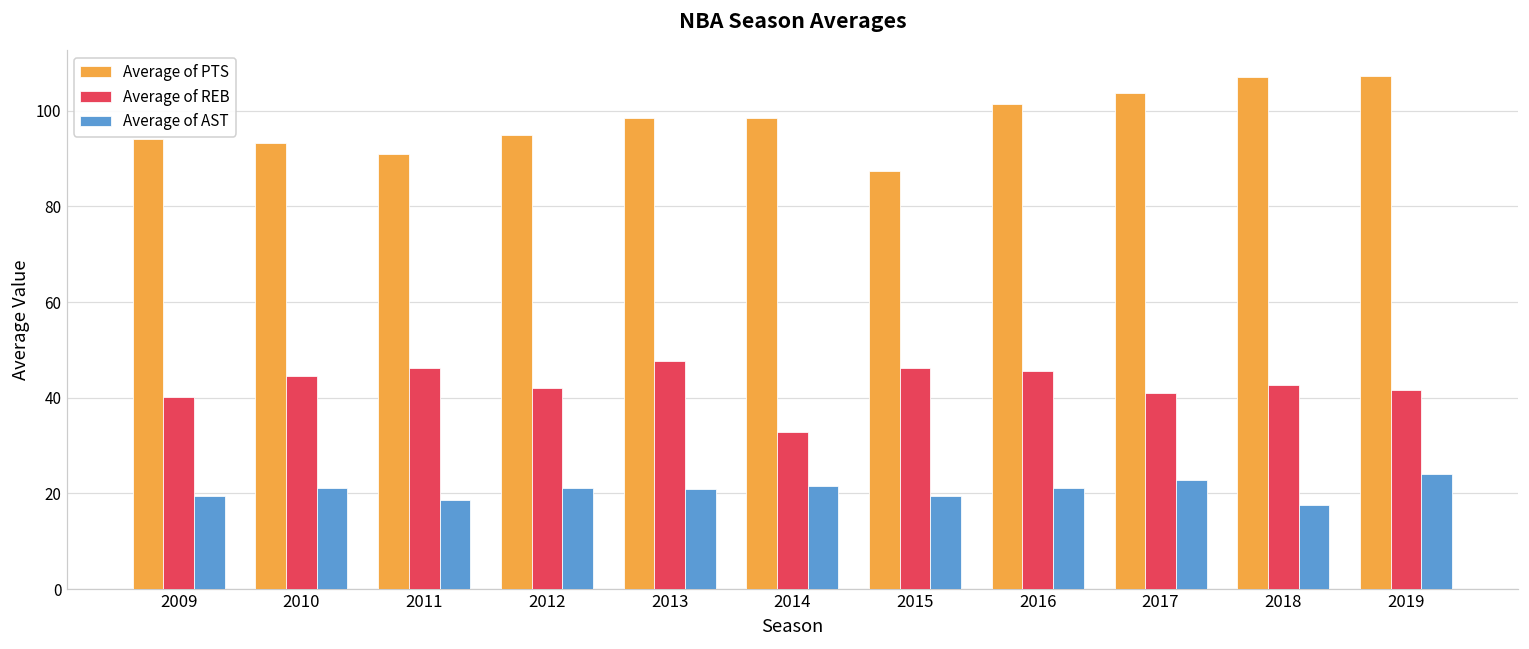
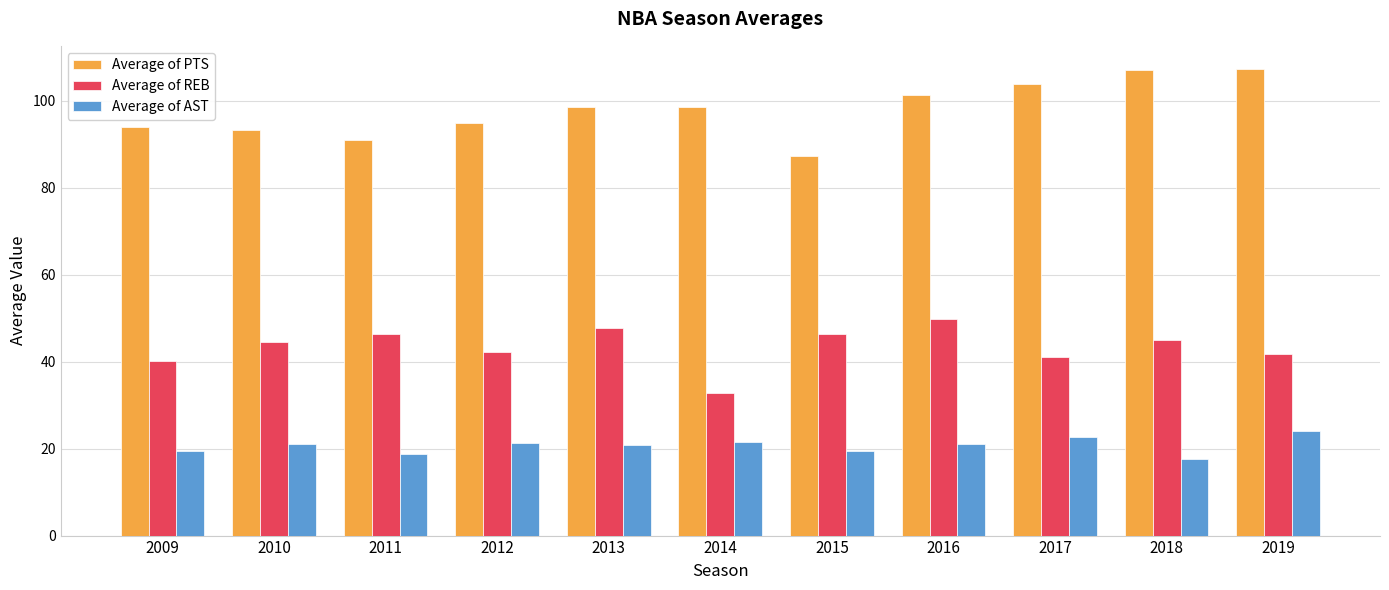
Average of REB, 2016: 46 -> 50
Average of REB, 2018: 43 -> 45
